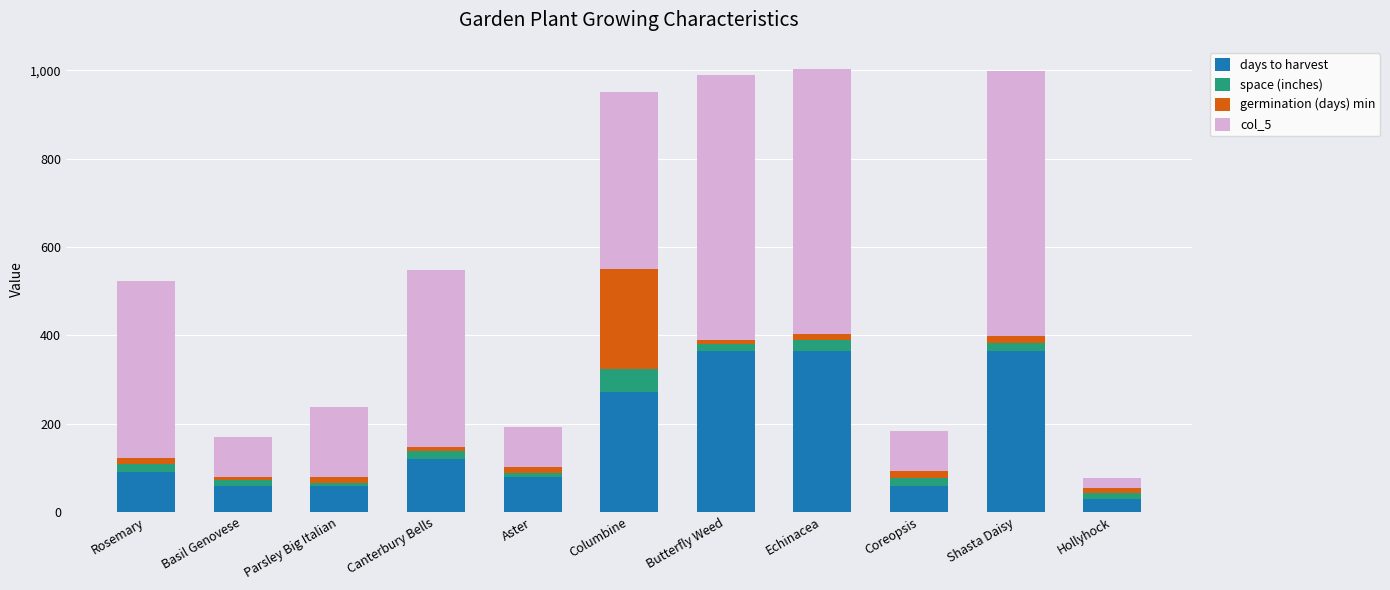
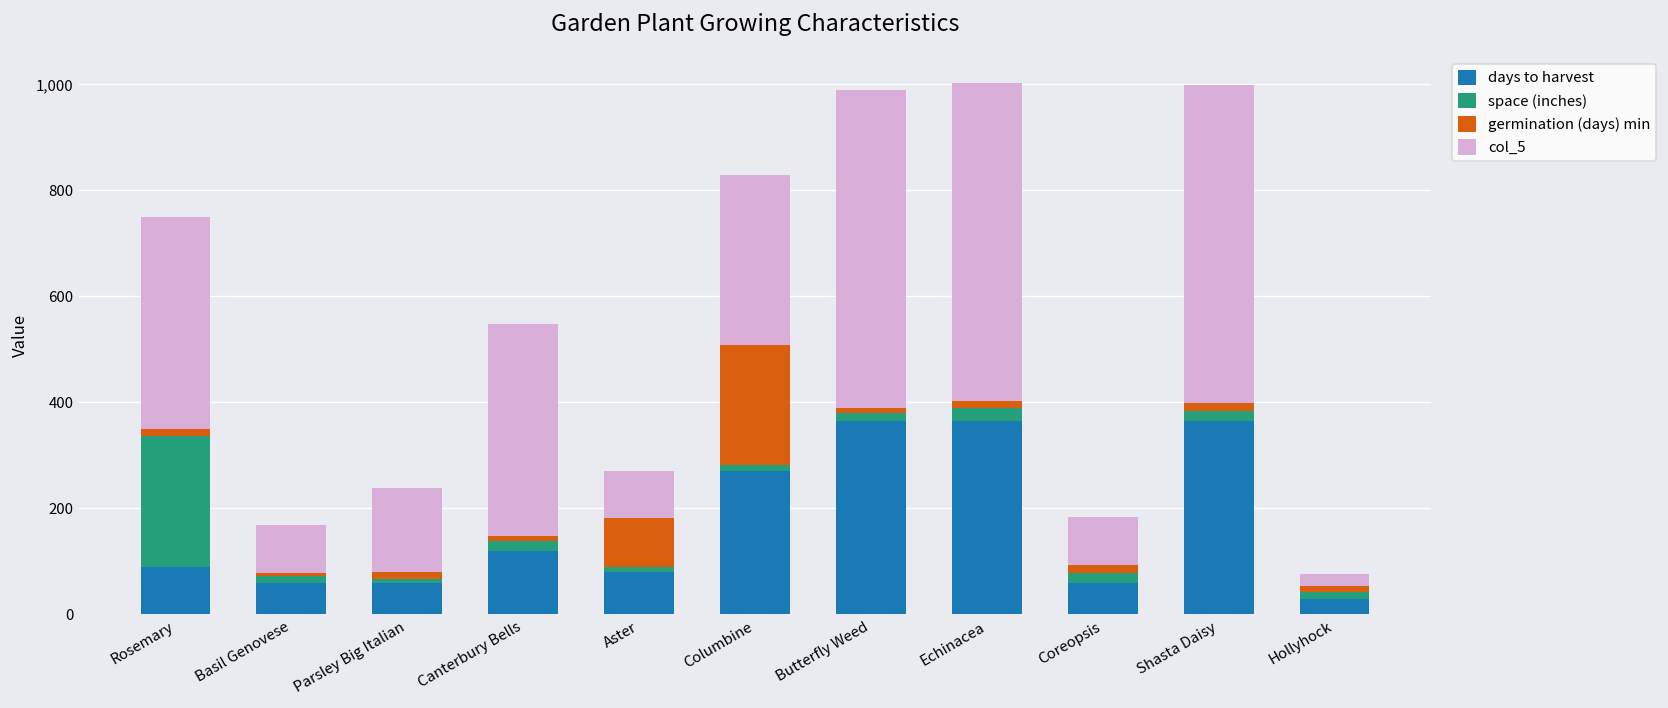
space (inches), Rosemary: 20 -> 250
germination (days) min, Aster: 10 -> 90
space (inches), Columbine: 50 -> 10
col_5, Columbine: 400 -> 320
